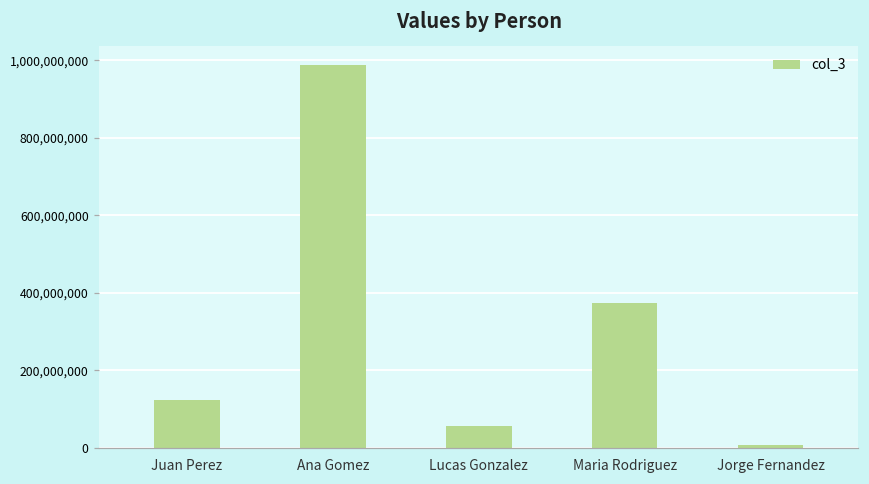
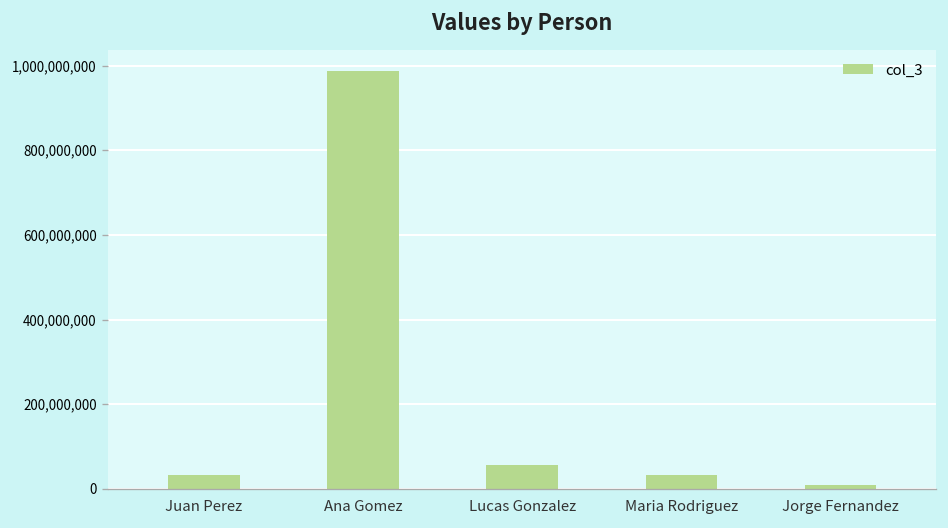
Juan Perez: 120,000,000 -> 30,000,000
Maria Rodriguez: 370,000,000 -> 30,000,000
